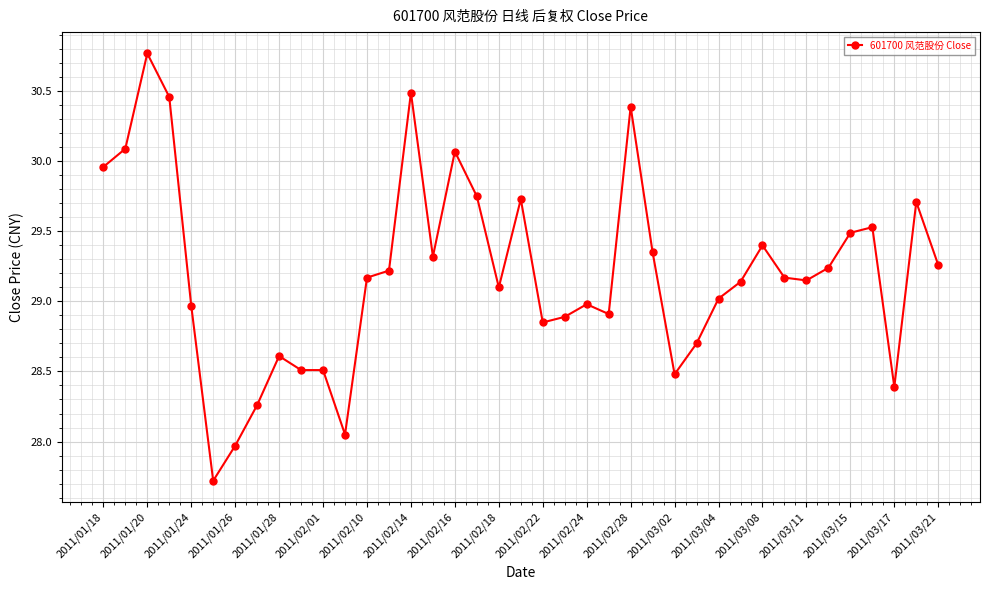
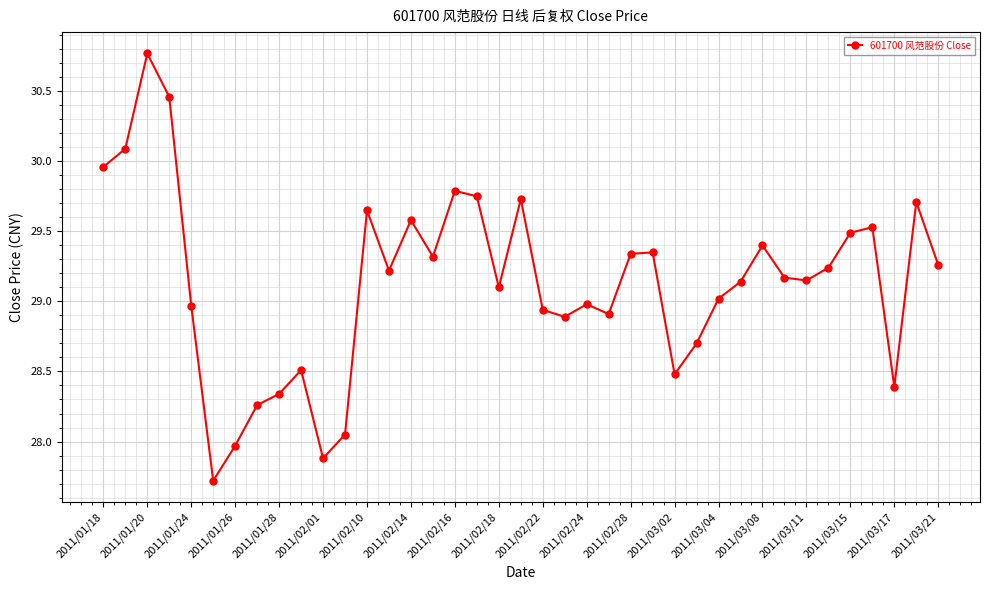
2011/01/28: 28.61 -> 28.34
2011/02/01: 28.51 -> 27.88
2011/02/10: 29.17 -> 29.65
2011/02/14: 30.49 -> 29.58
2011/02/16: 30.07 -> 29.79
2011/02/22: 28.85 -> 28.94
2011/02/28: 30.39 -> 29.34
